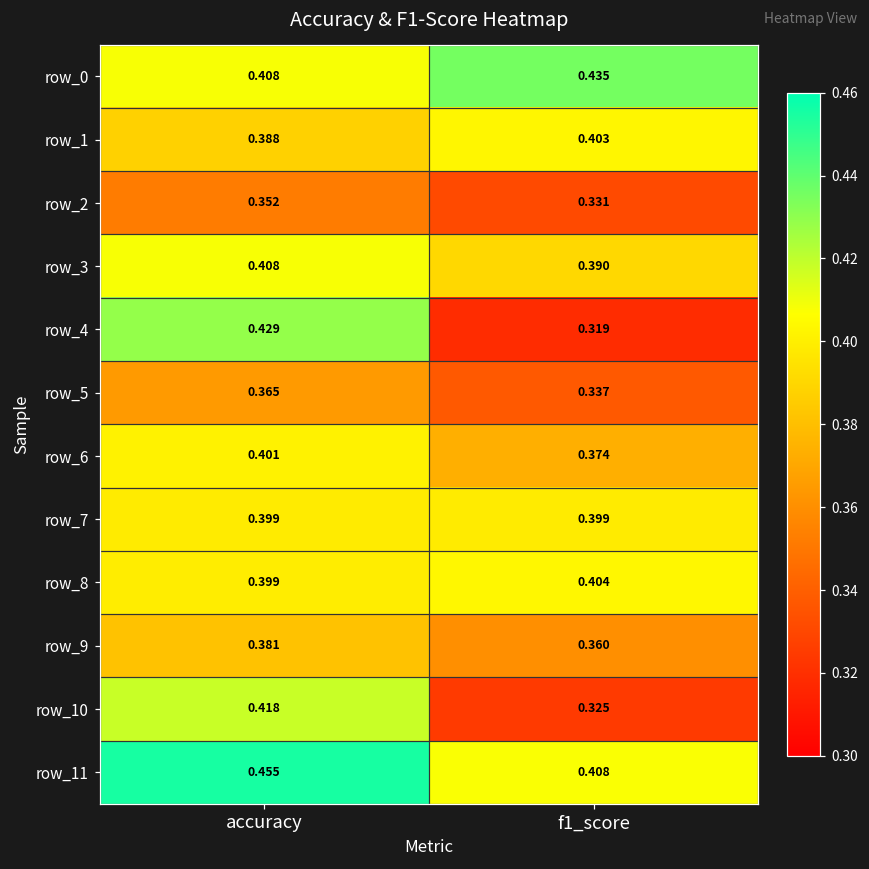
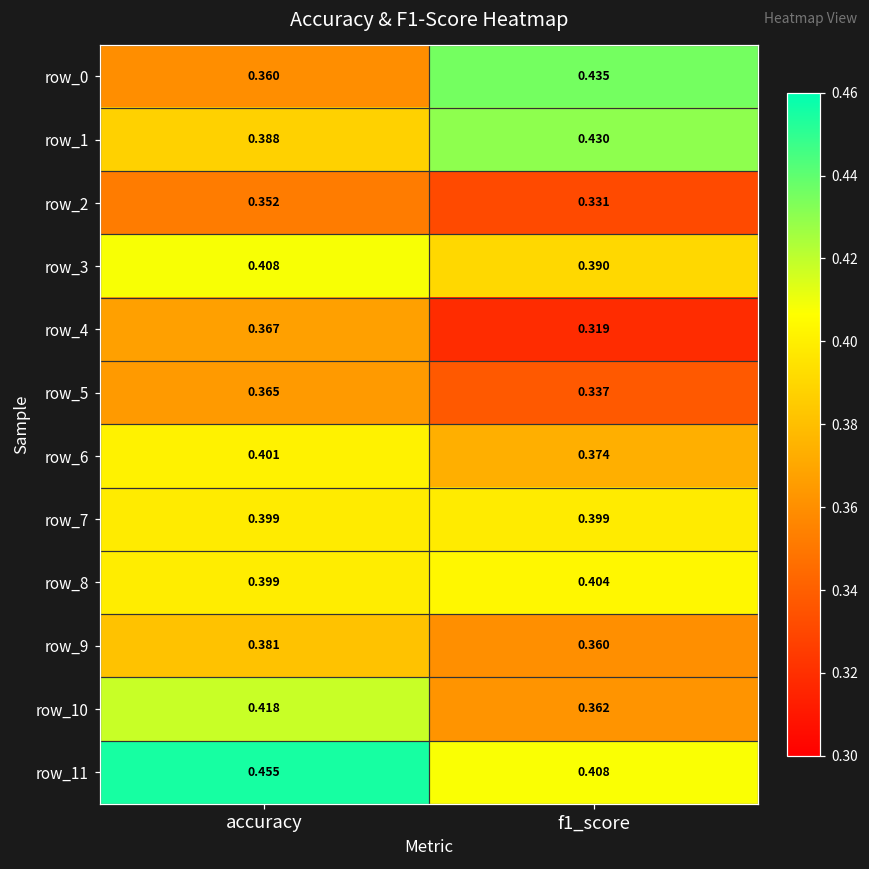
row_0, accuracy: 0.408 -> 0.360
row_1, f1_score: 0.403 -> 0.430
row_4, accuracy: 0.429 -> 0.367
row_10, f1_score: 0.325 -> 0.362
